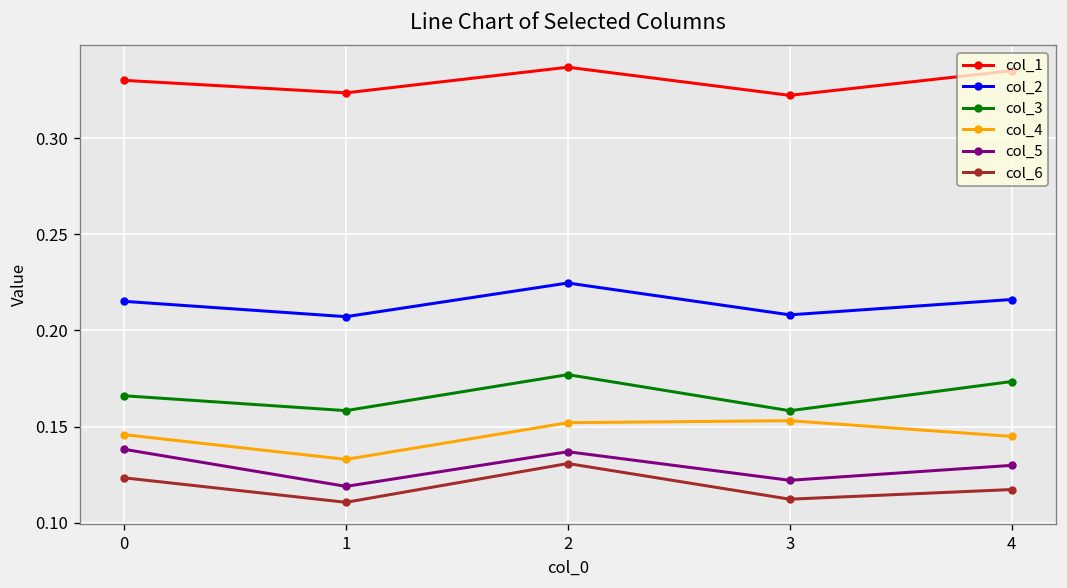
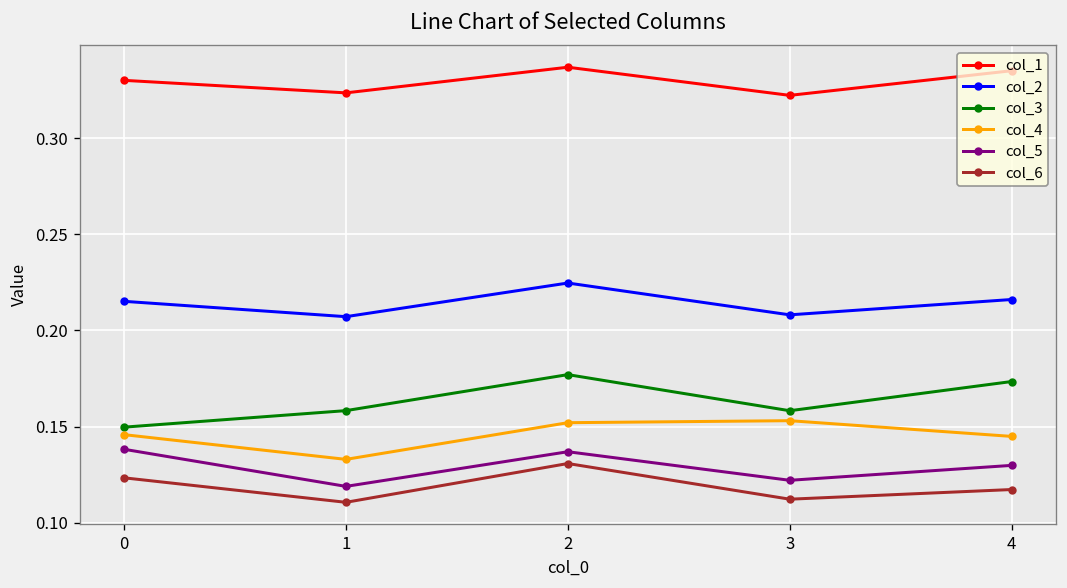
col_3, 0: 0.166 -> 0.150
